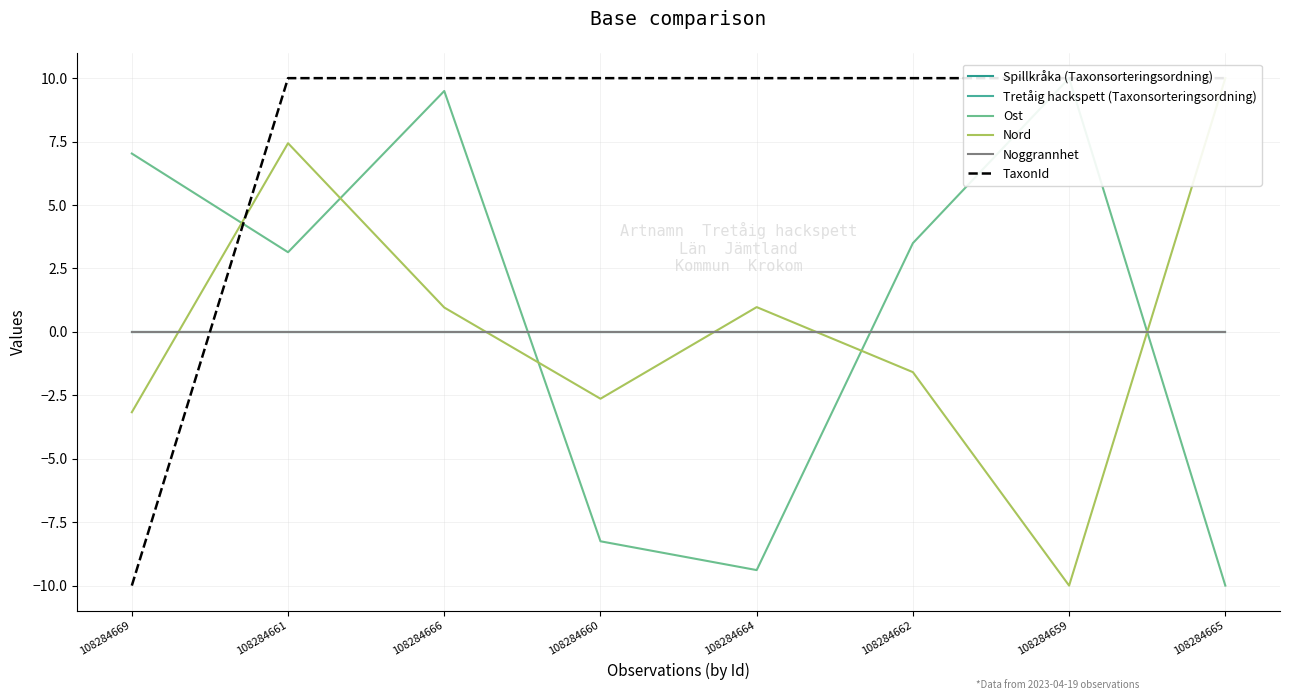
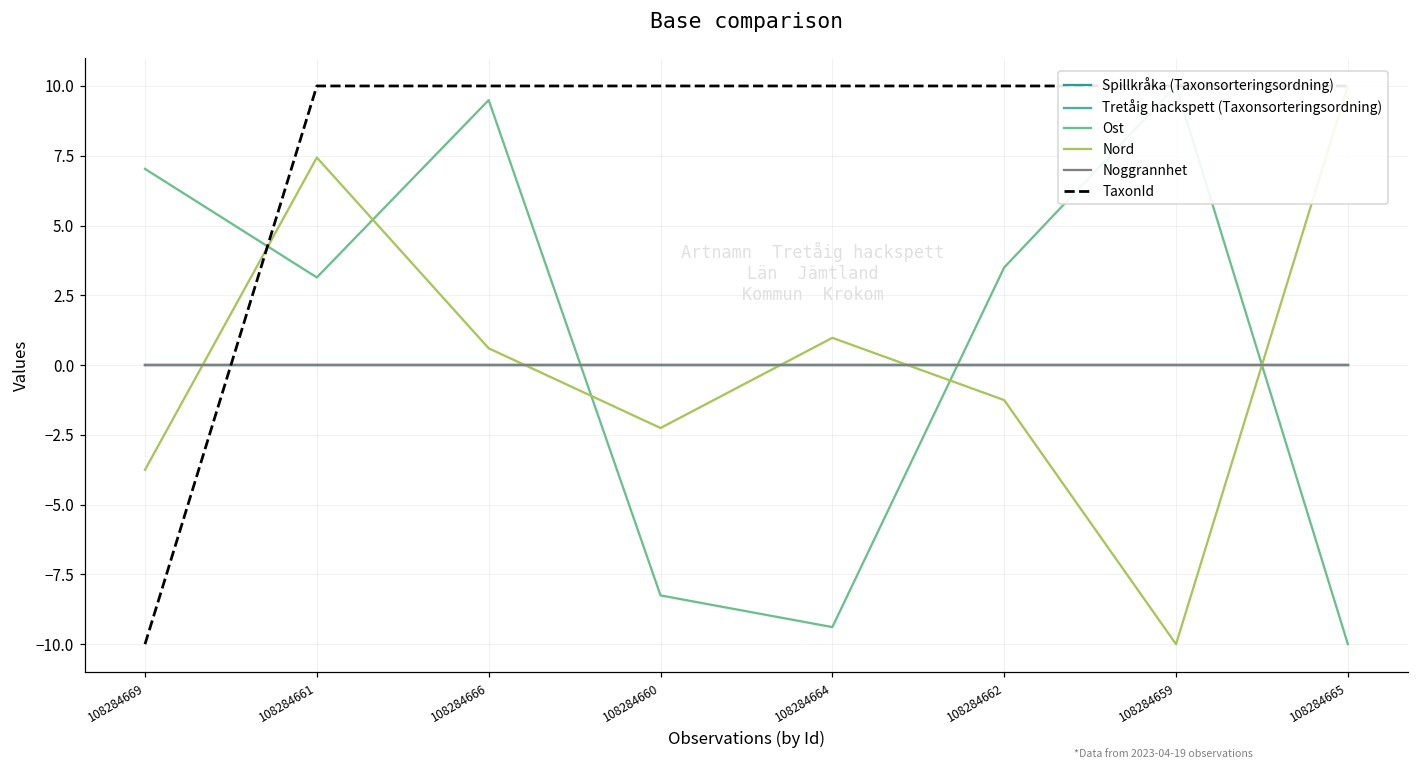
Nord, 108284669: -3.2 -> -3.8
Nord, 108284666: 1.0 -> 0.6
Nord, 108284660: -2.6 -> -2.3
Nord, 108284662: -1.6 -> -1.3
